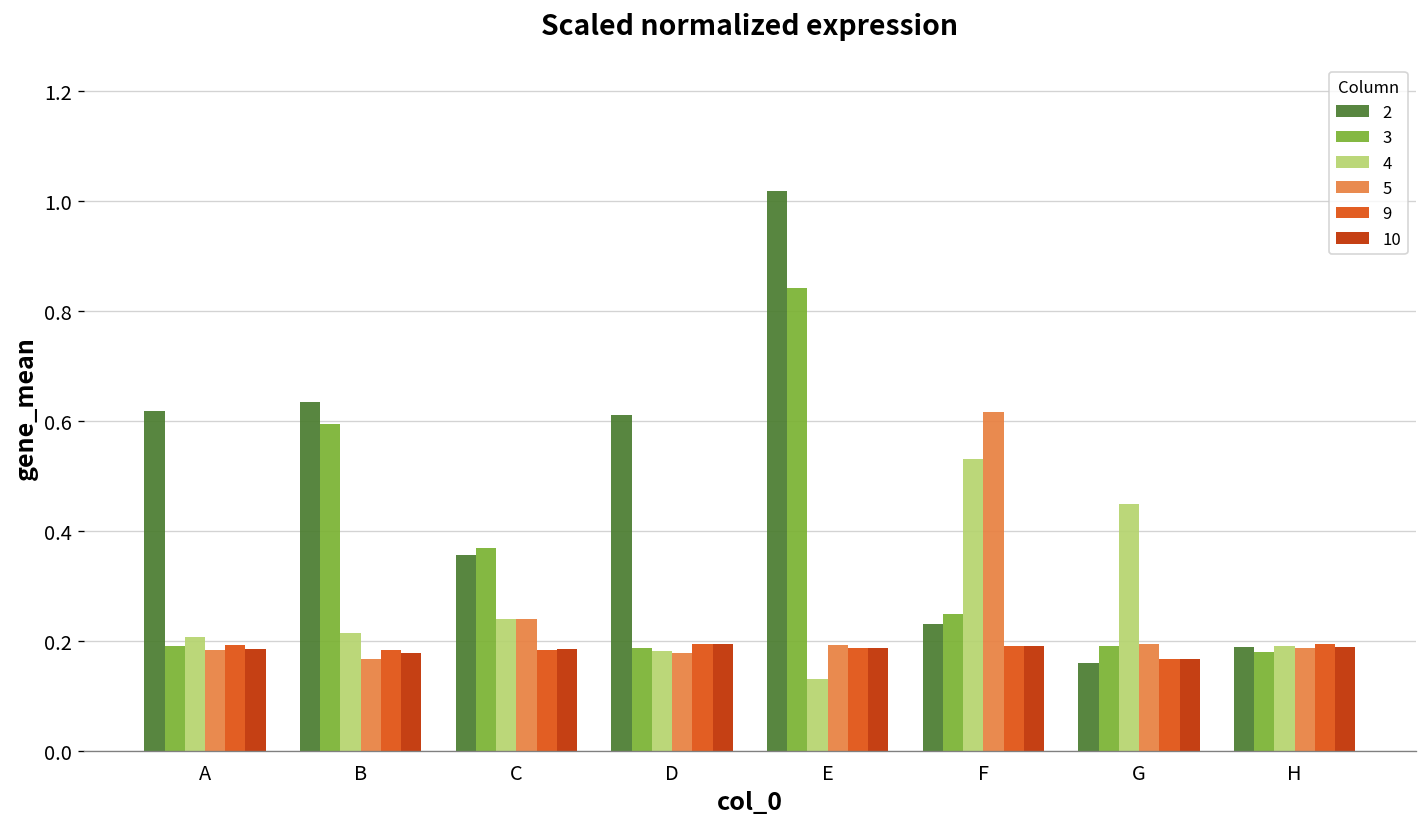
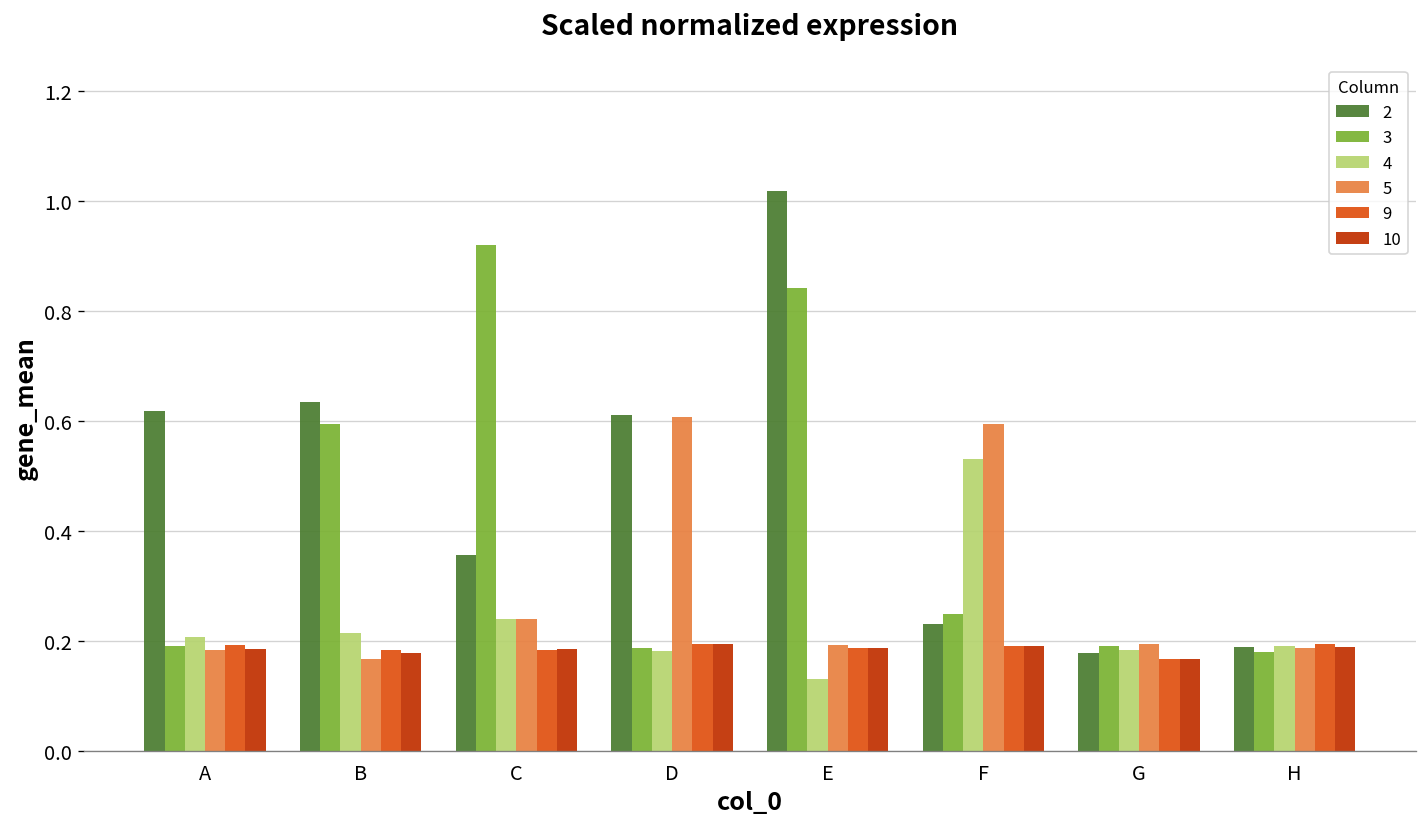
3, C: 0.37 -> 0.92
5, D: 0.18 -> 0.61
5, F: 0.62 -> 0.60
2, G: 0.16 -> 0.18
4, G: 0.45 -> 0.18
